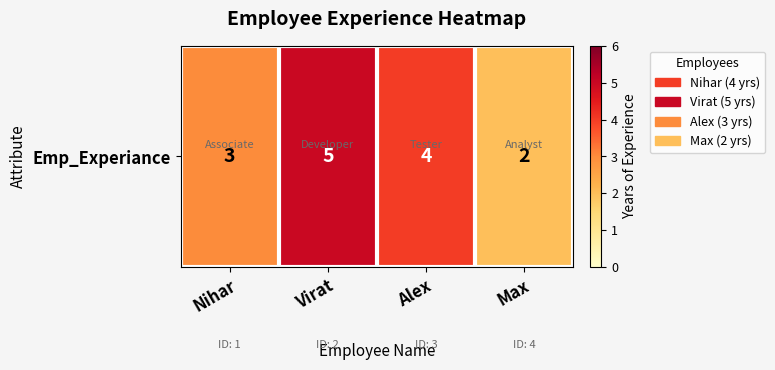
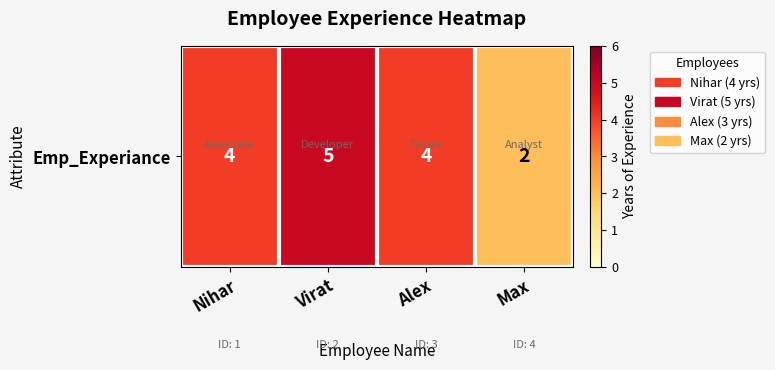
Emp_Experiance, Nihar: 3 -> 4
